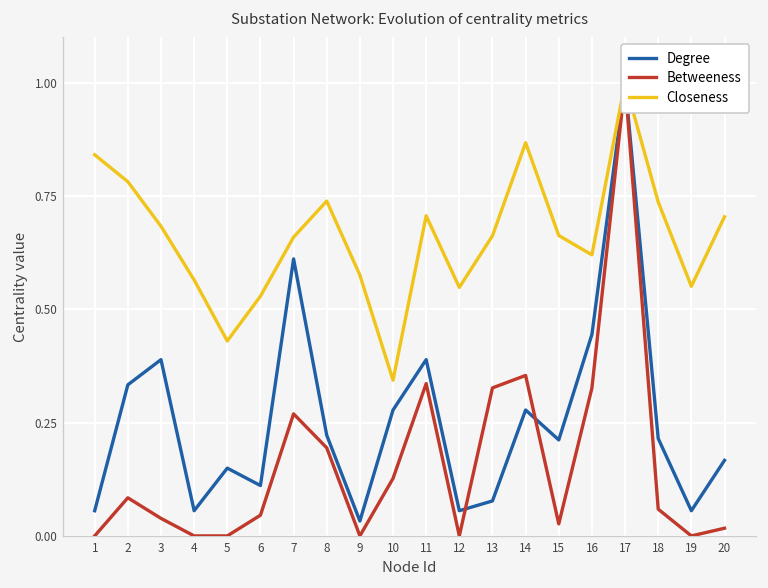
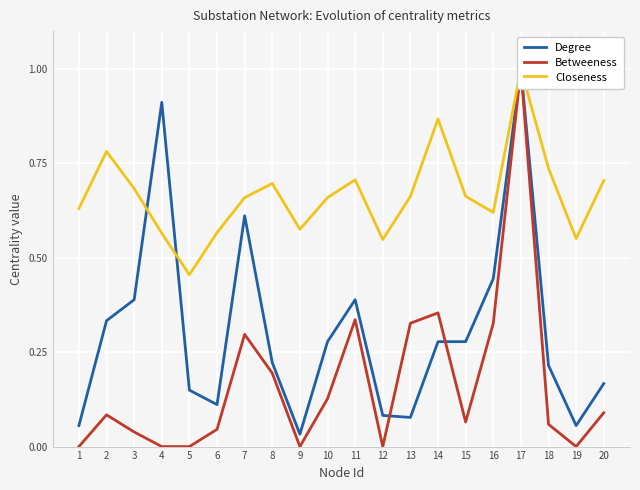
Closeness, 1: 0.84 -> 0.63
Degree, 4: 0.06 -> 0.91
Closeness, 5: 0.43 -> 0.45
Closeness, 6: 0.53 -> 0.57
Betweeness, 7: 0.27 -> 0.30
Closeness, 8: 0.74 -> 0.70
Closeness, 10: 0.34 -> 0.66
Degree, 12: 0.06 -> 0.08
Degree, 15: 0.21 -> 0.28
Betweeness, 15: 0.03 -> 0.07
Betweeness, 20: 0.02 -> 0.09
